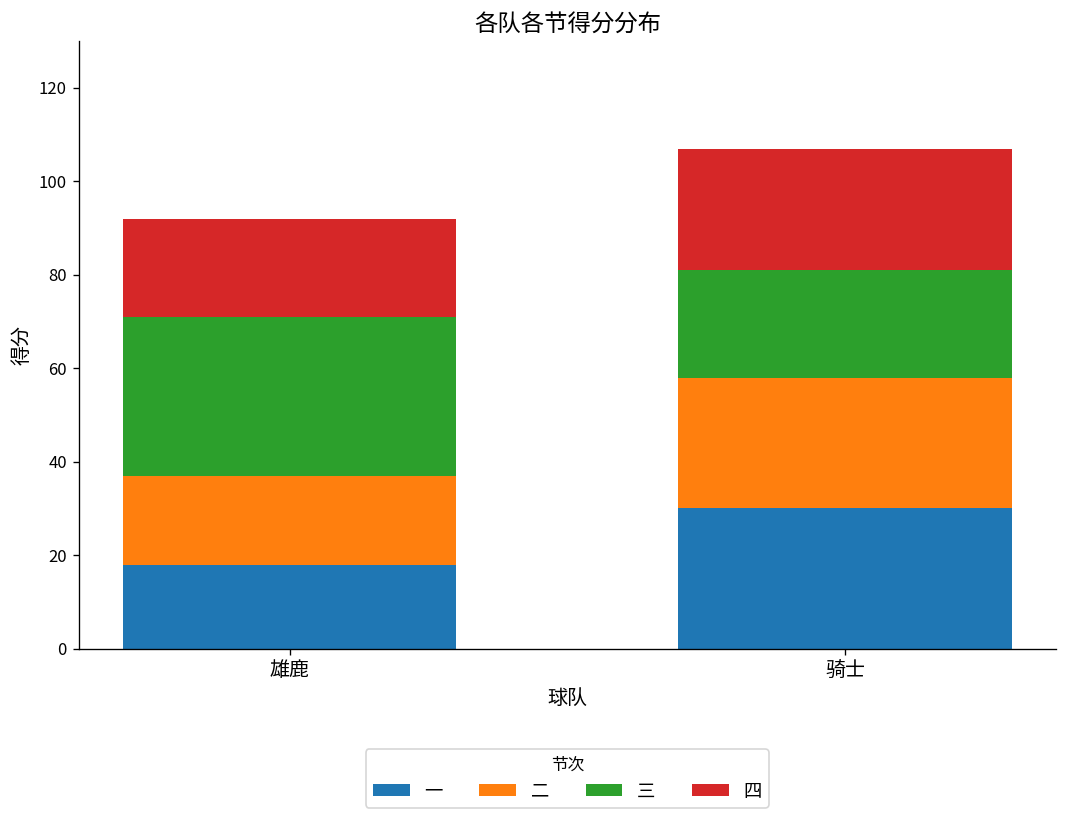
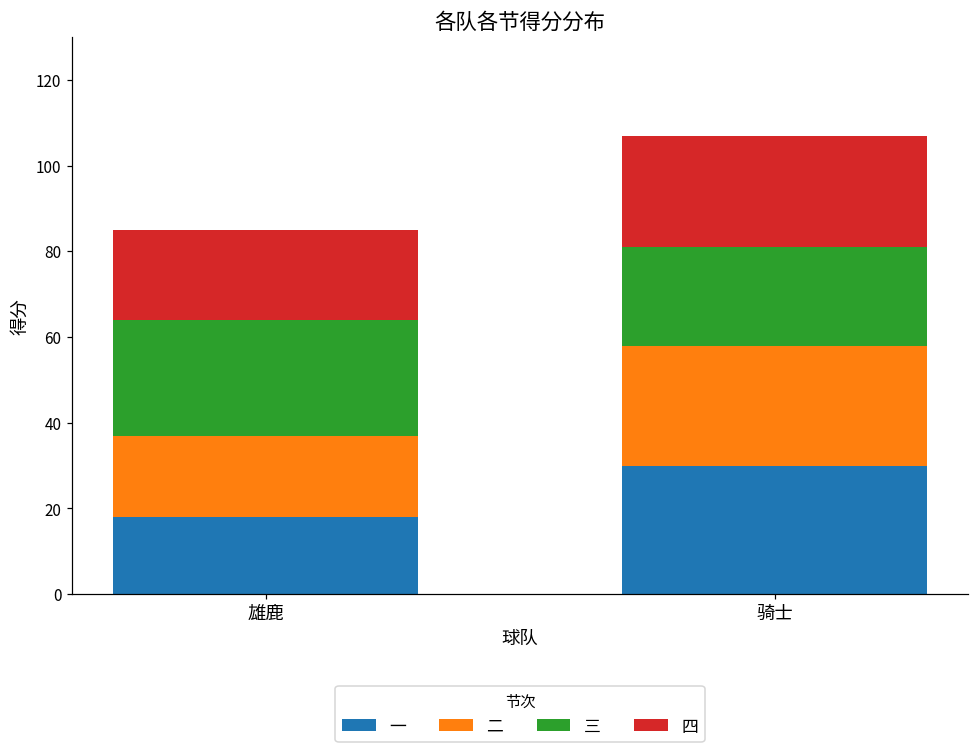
三, 雄鹿: 34 -> 27
